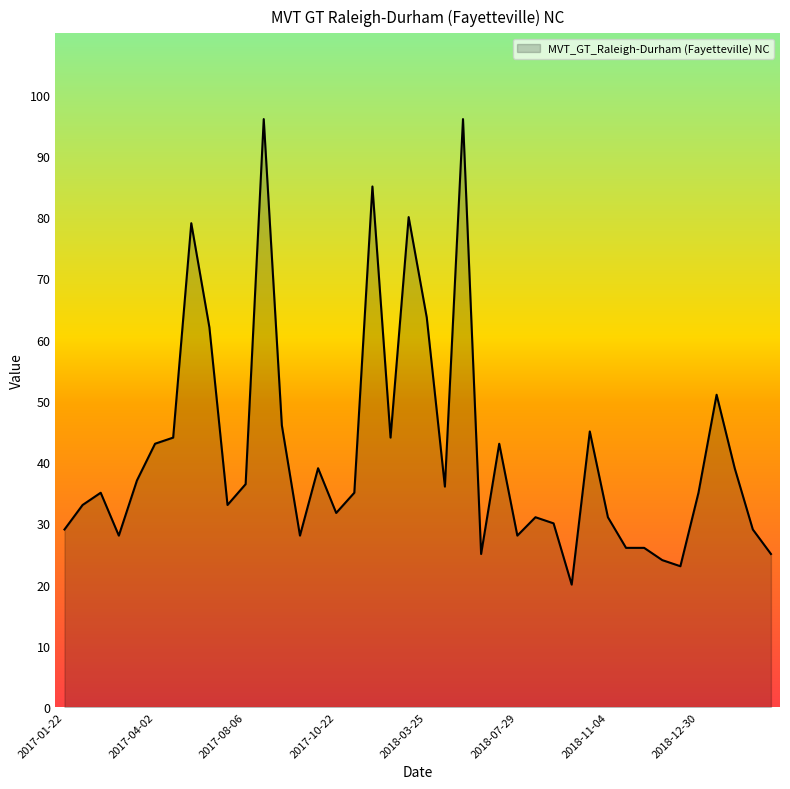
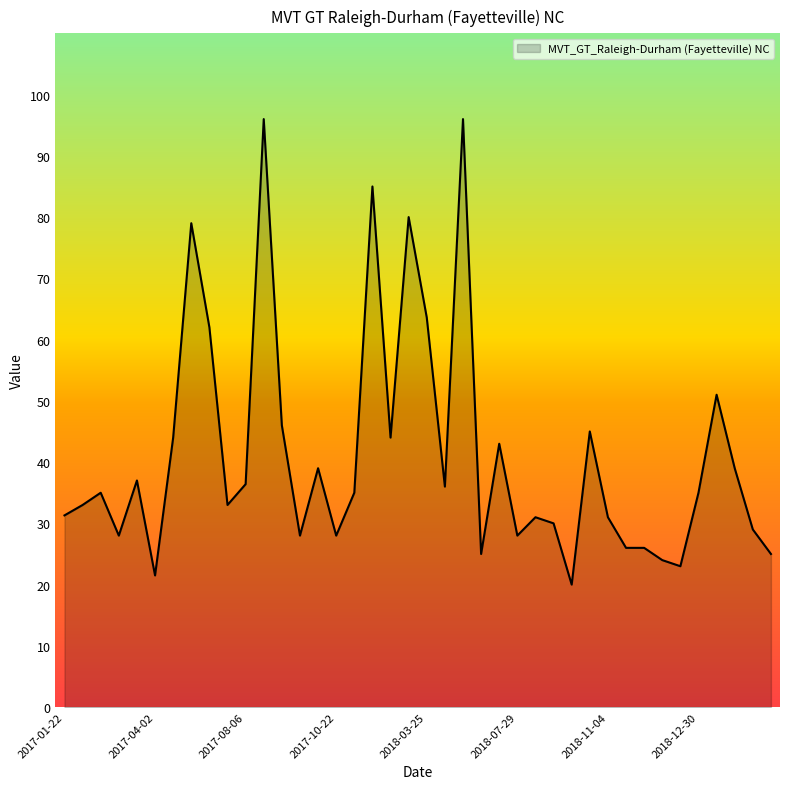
2017-01-22: 29 -> 31
2017-04-02: 43 -> 22
2017-10-22: 32 -> 28
